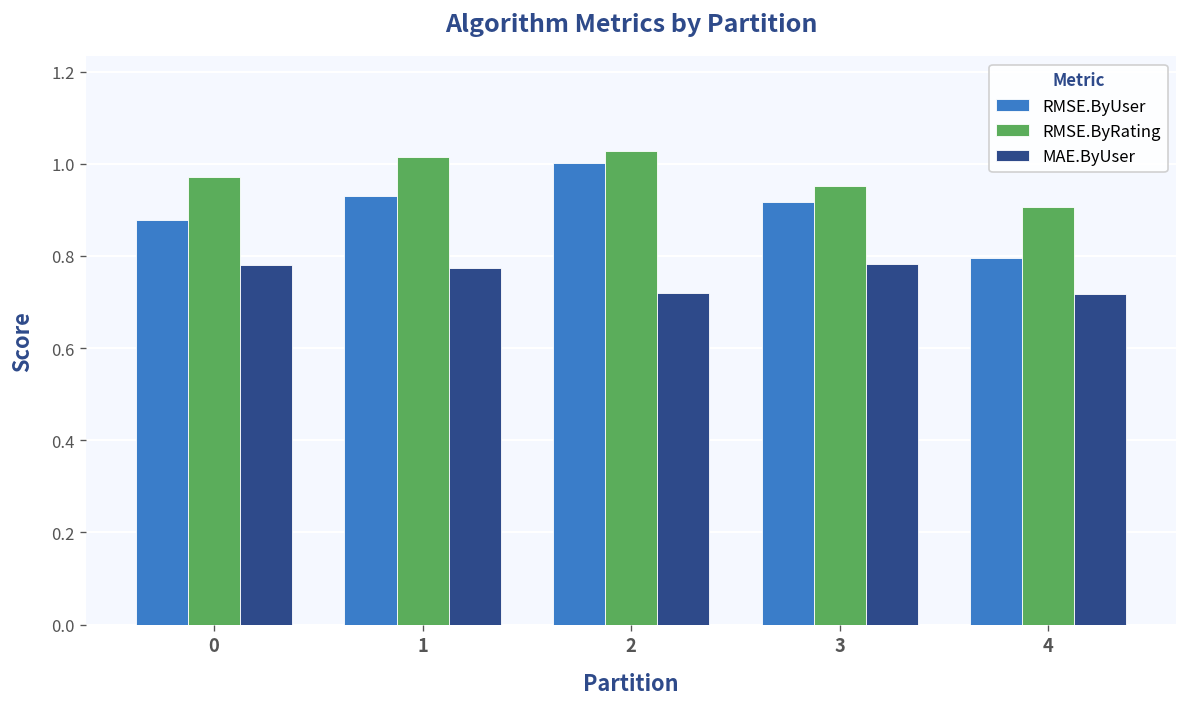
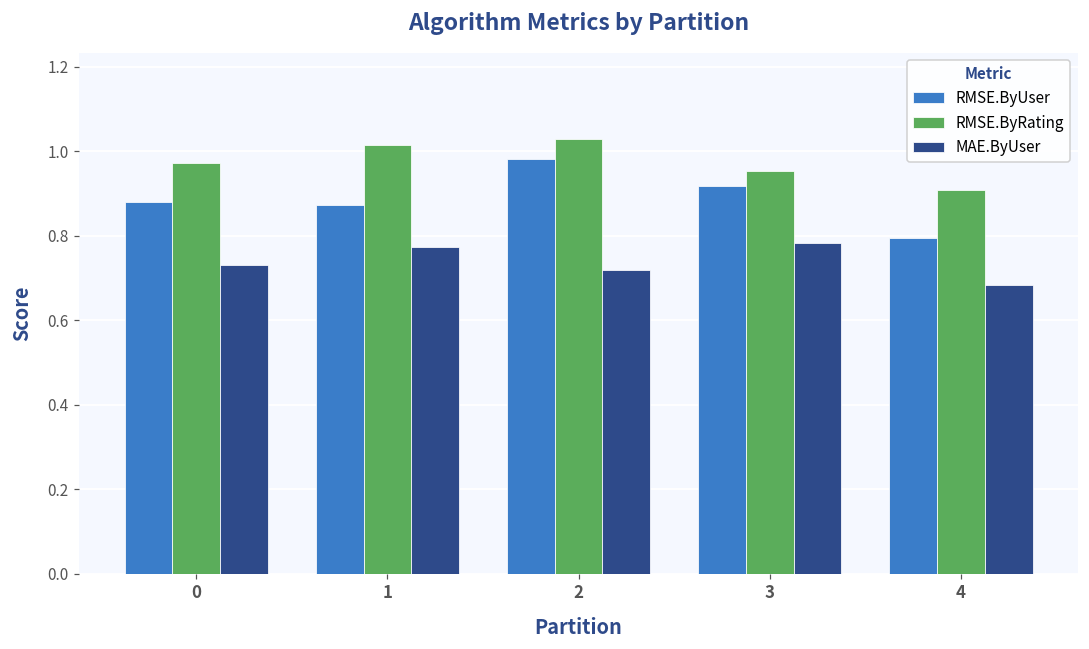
MAE.ByUser, 0: 0.78 -> 0.73
RMSE.ByUser, 1: 0.93 -> 0.87
RMSE.ByUser, 2: 1.00 -> 0.98
MAE.ByUser, 4: 0.72 -> 0.68
